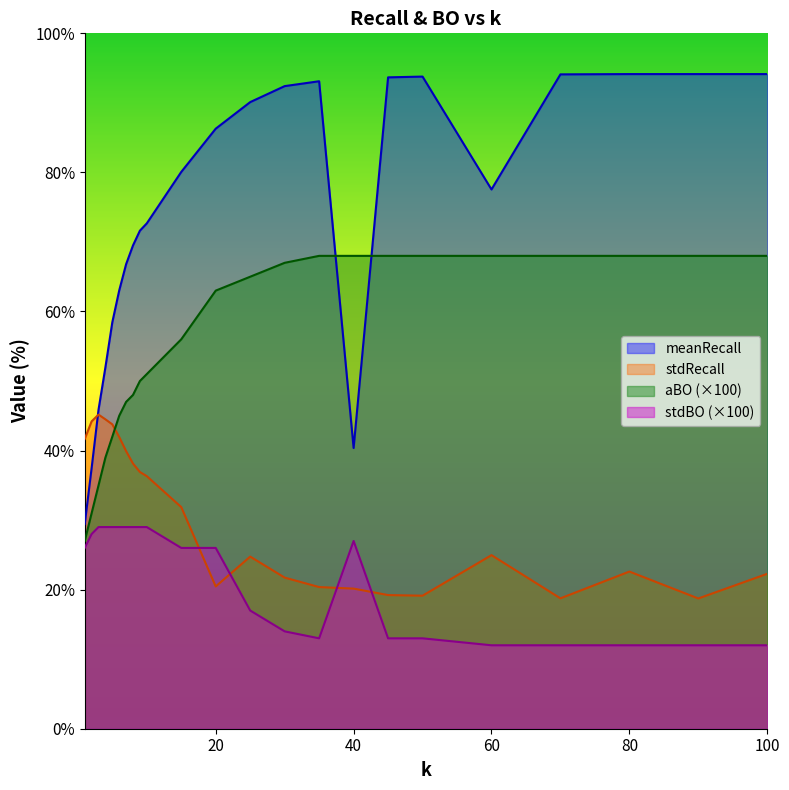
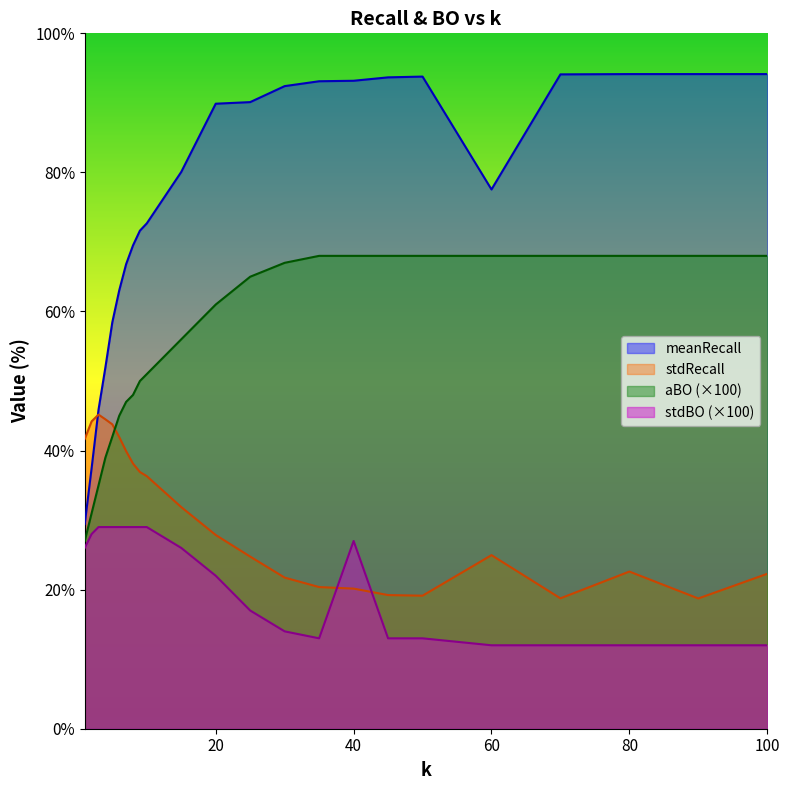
meanRecall, 20: 86% -> 90%
stdRecall, 20: 20% -> 28%
aBO (×100), 20: 63% -> 61%
stdBO (×100), 20: 26% -> 22%
meanRecall, 40: 40% -> 93%
